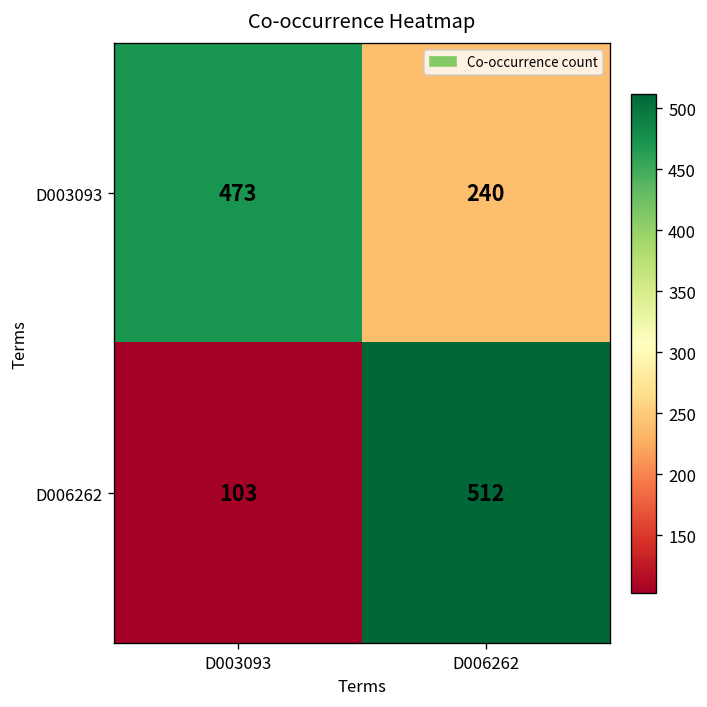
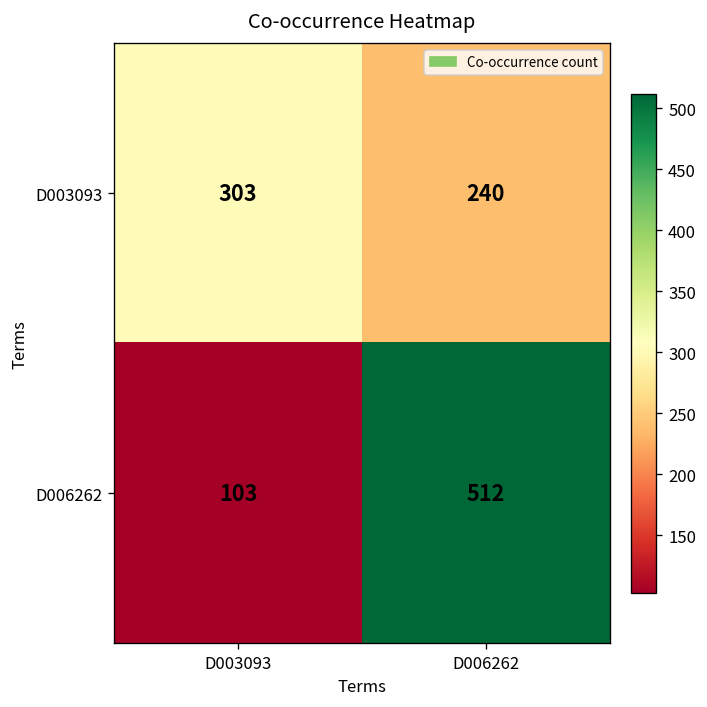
D003093, D003093: 473 -> 303
